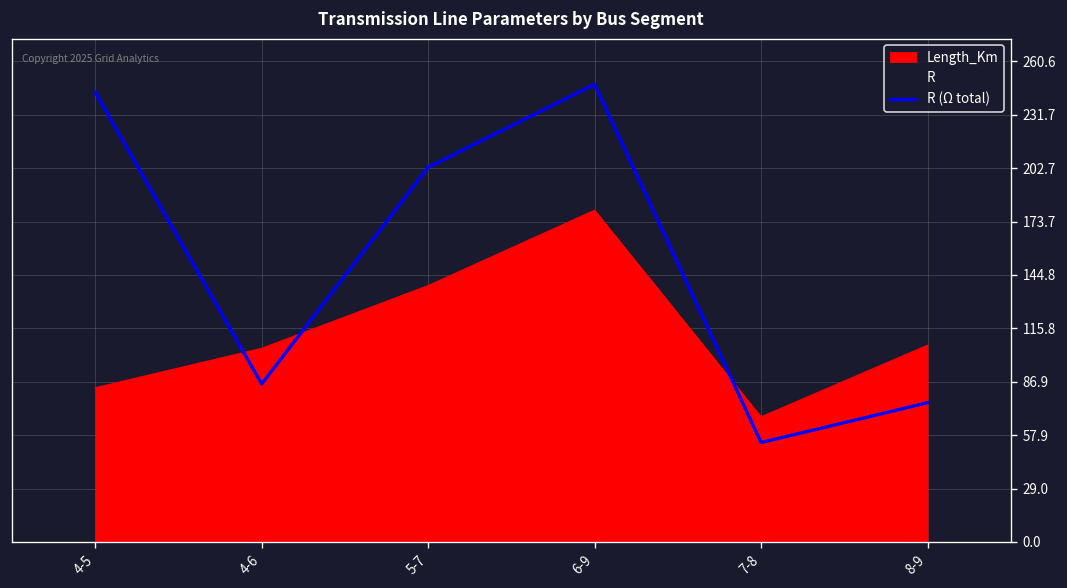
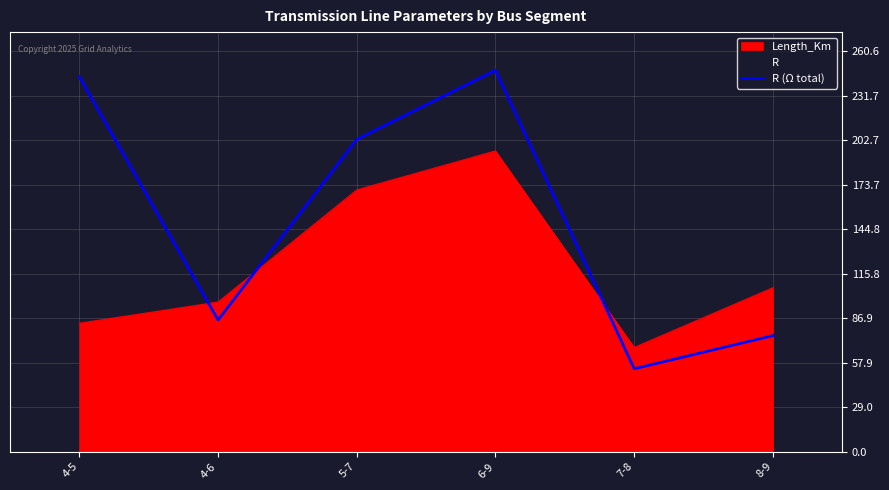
Length_Km, 4-6: 105 -> 97
Length_Km, 5-7: 139 -> 170
Length_Km, 6-9: 180 -> 196
